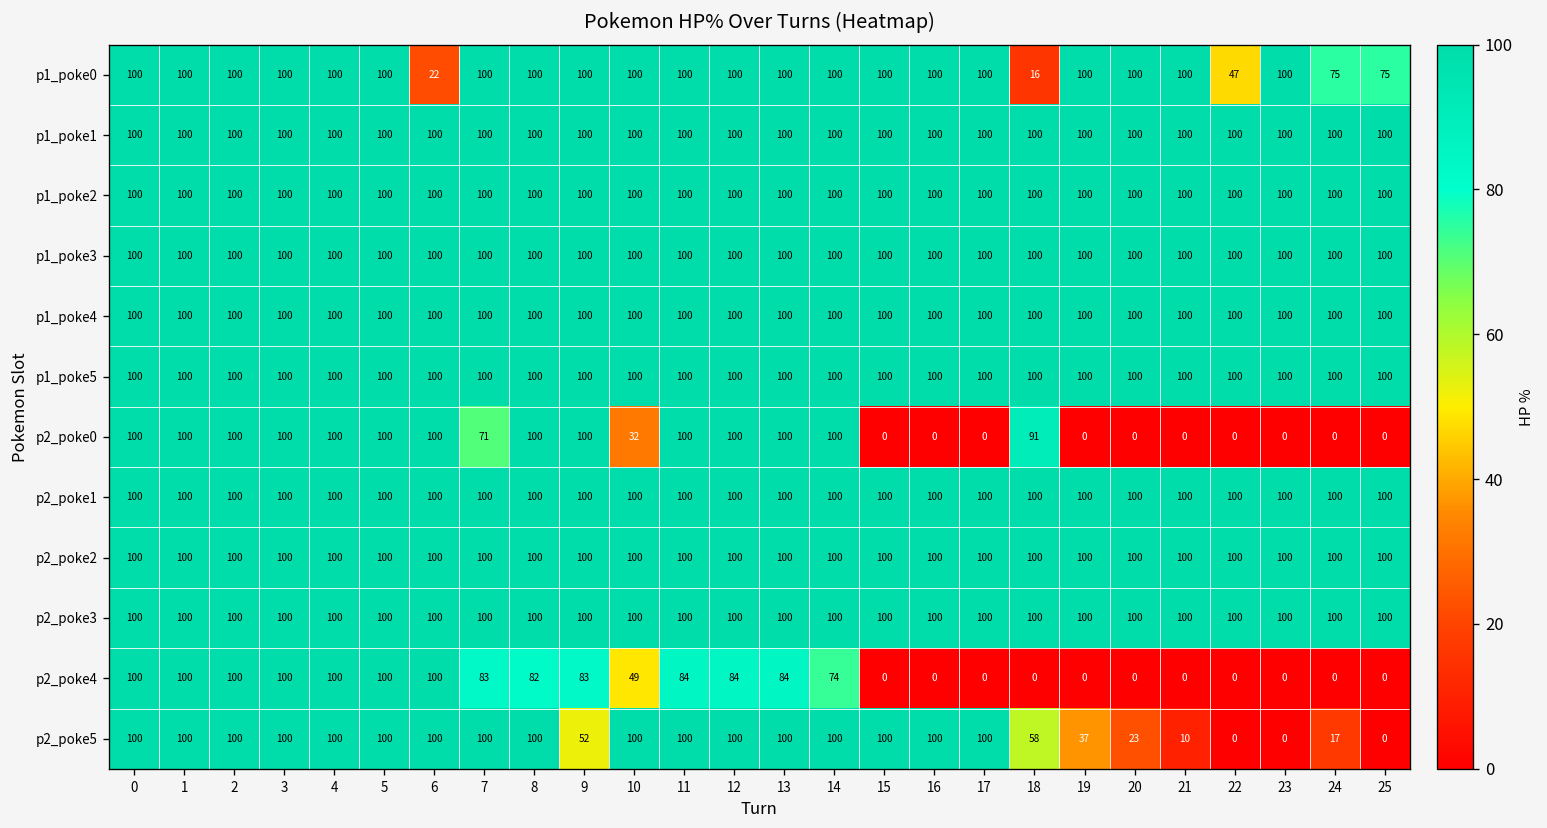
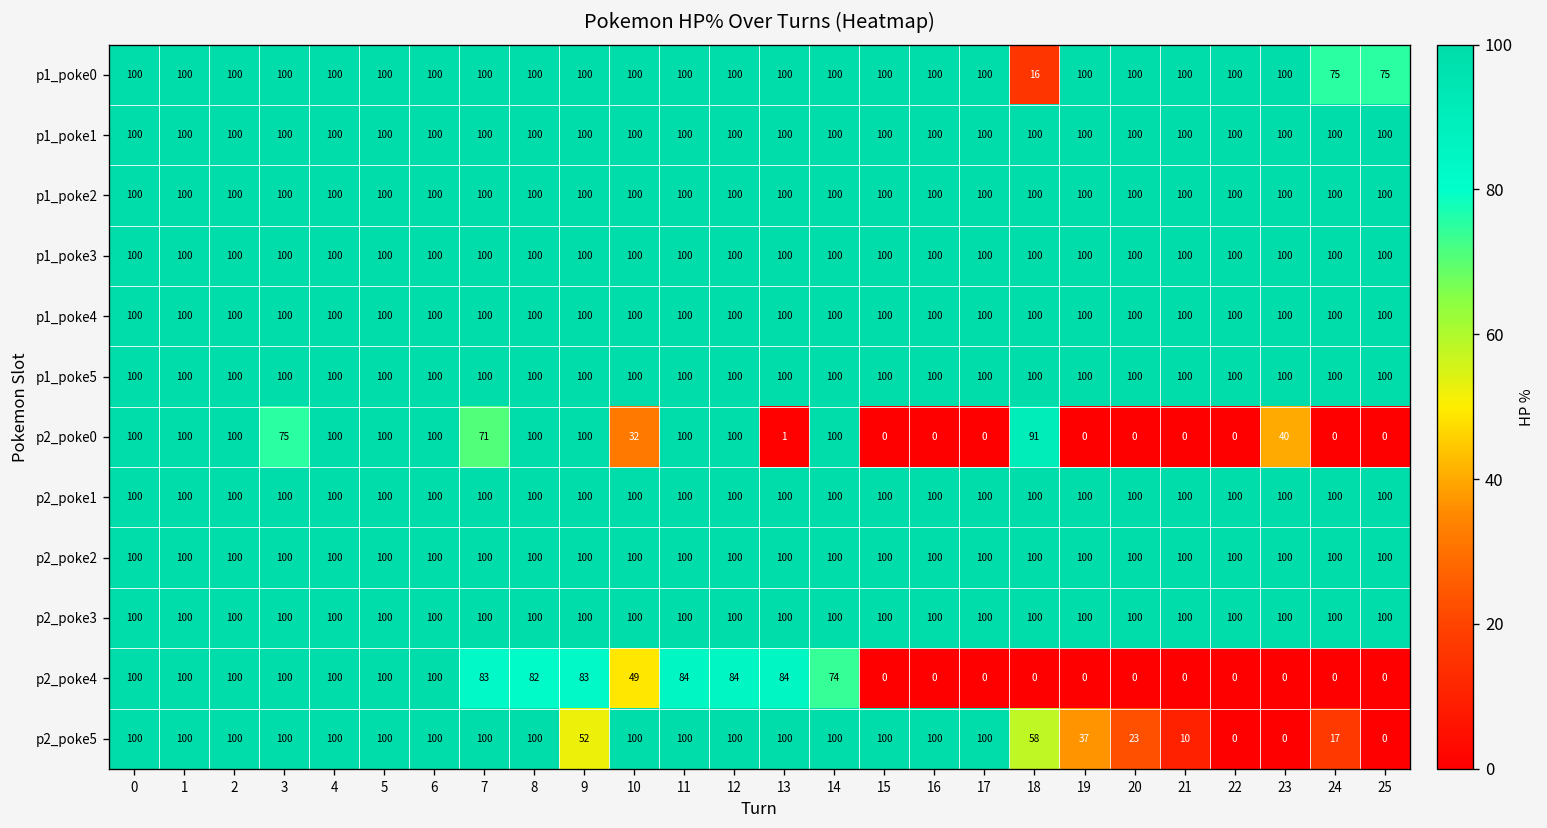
p1_poke0, 6: 22 -> 100
p1_poke0, 22: 47 -> 100
p2_poke0, 3: 100 -> 75
p2_poke0, 13: 100 -> 1
p2_poke0, 23: 0 -> 40
